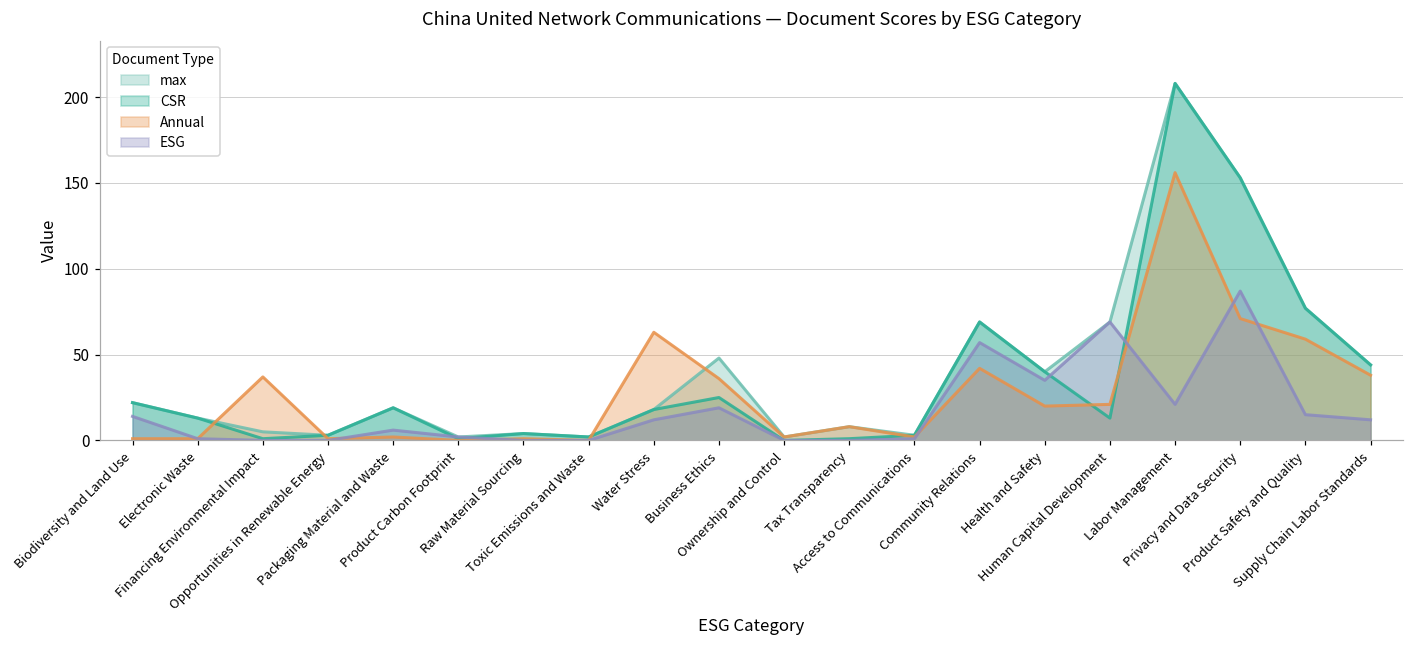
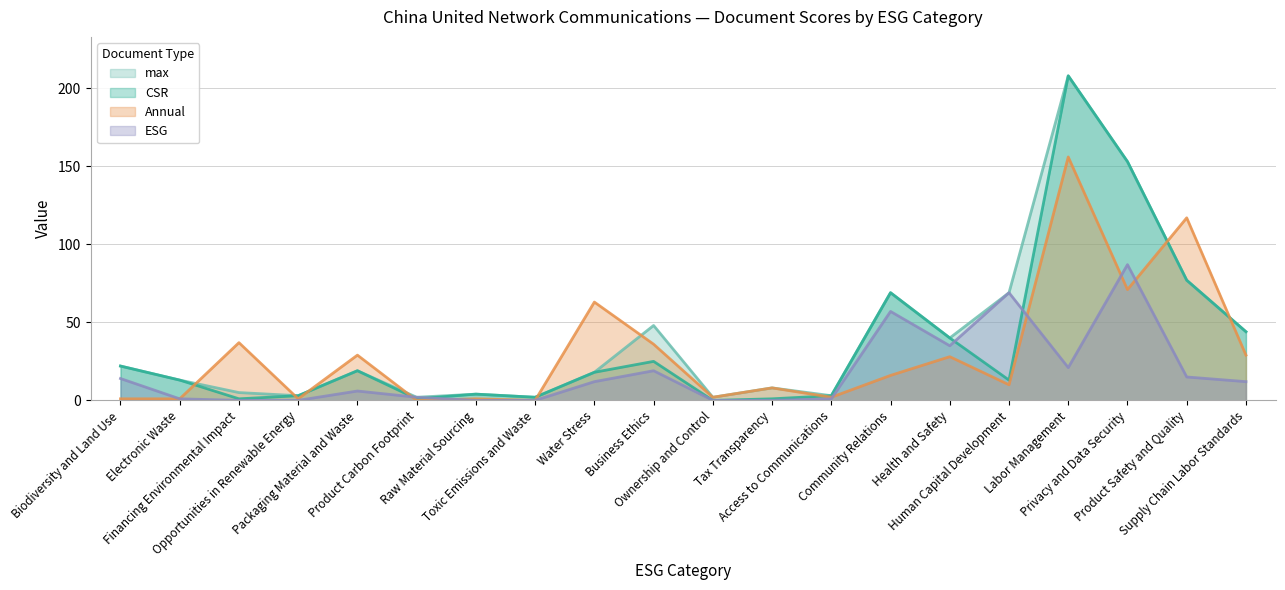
Annual, Packaging Material and Waste: 2 -> 29
Annual, Community Relations: 42 -> 16
Annual, Health and Safety: 20 -> 28
Annual, Human Capital Development: 21 -> 10
Annual, Product Safety and Quality: 59 -> 117
Annual, Supply Chain Labor Standards: 38 -> 29
